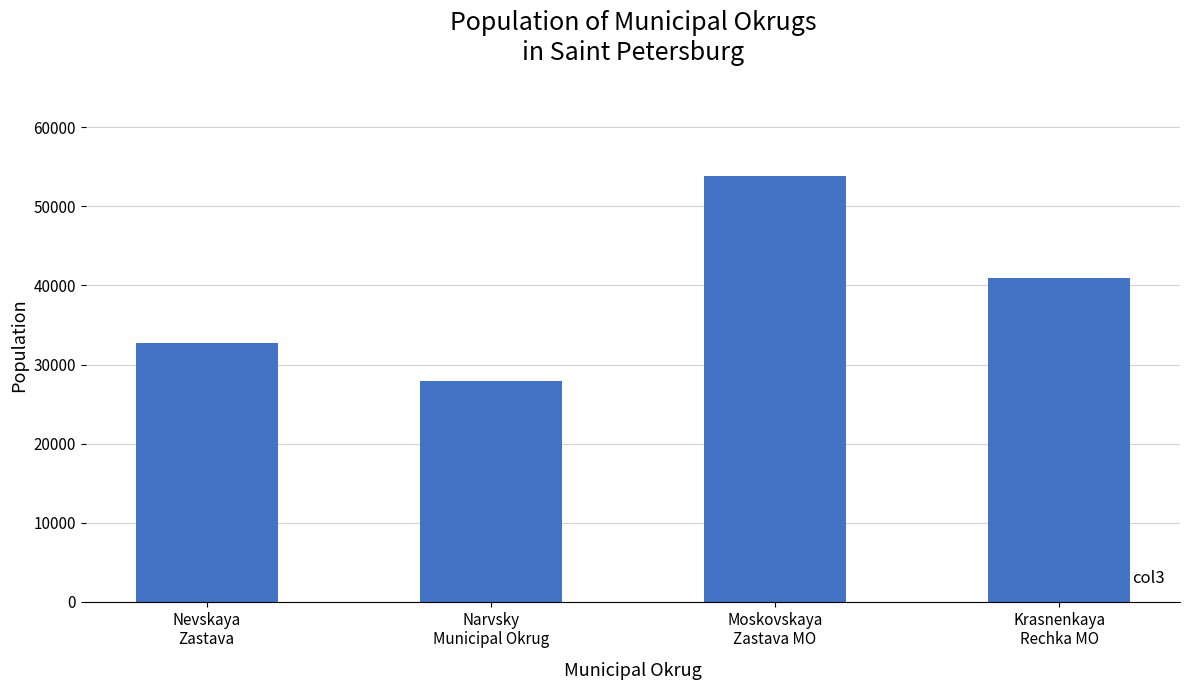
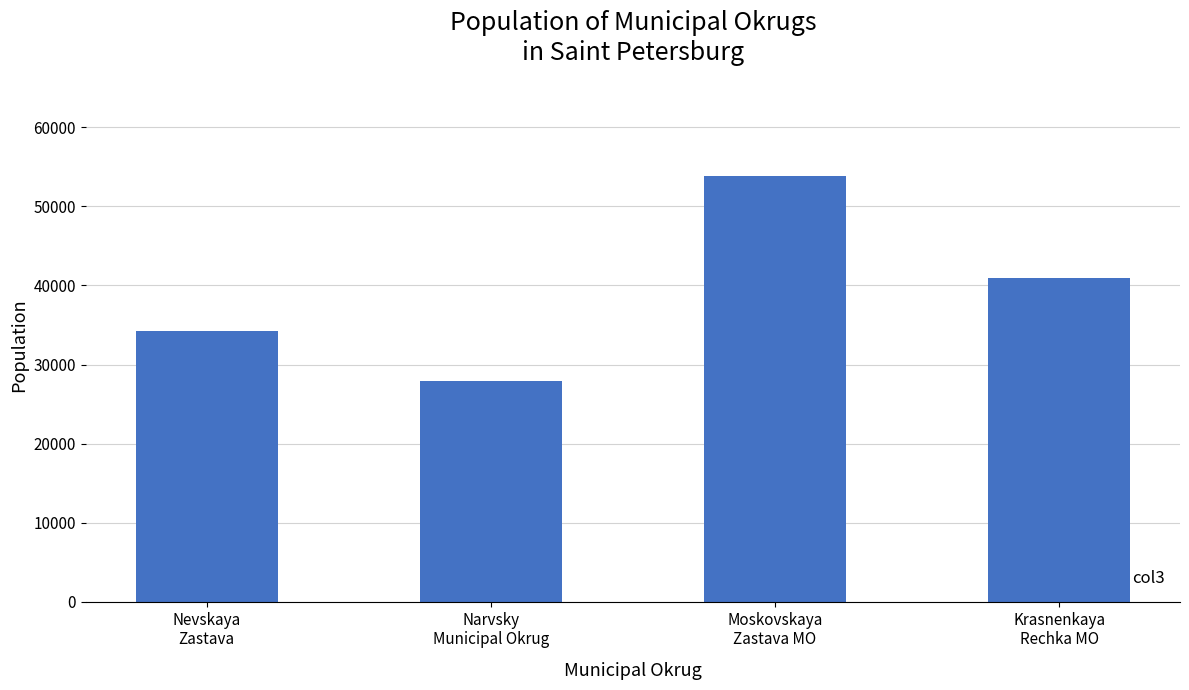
Nevskaya Zastava: 33000 -> 34000
